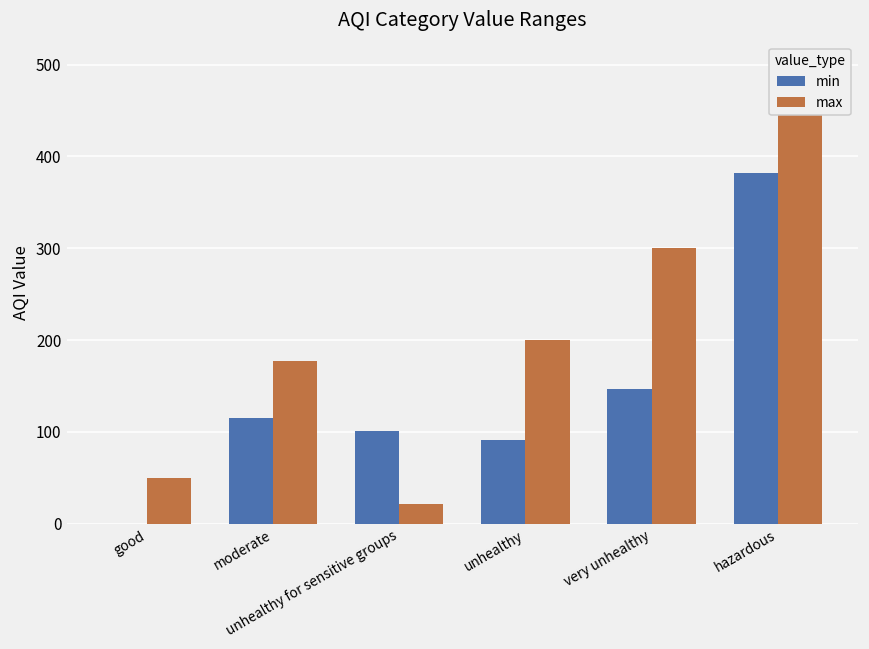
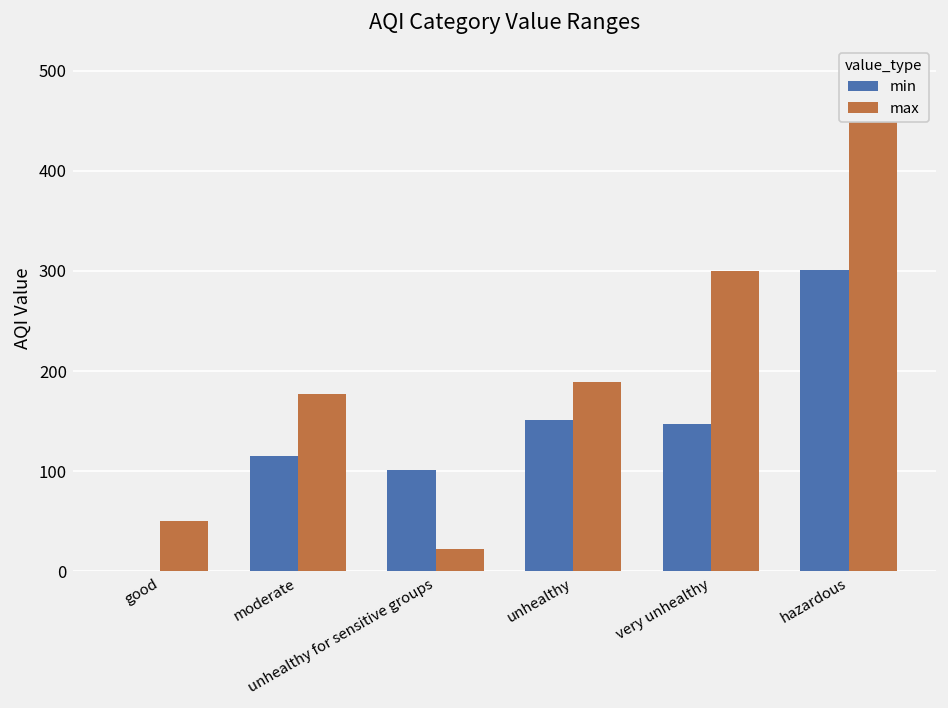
min, unhealthy: 90 -> 150
max, unhealthy: 200 -> 190
min, hazardous: 380 -> 300
